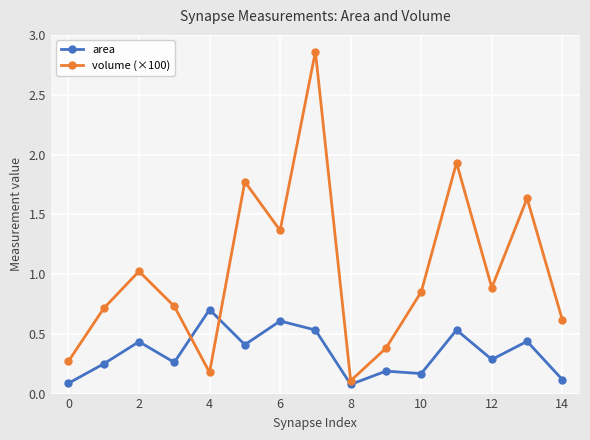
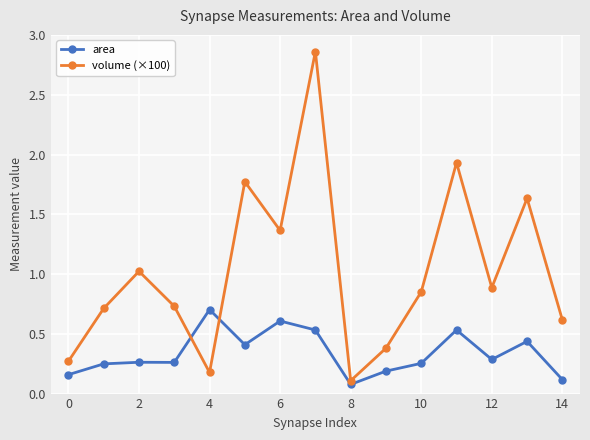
area, 0: 0.09 -> 0.16
area, 2: 0.43 -> 0.26
area, 10: 0.17 -> 0.25
